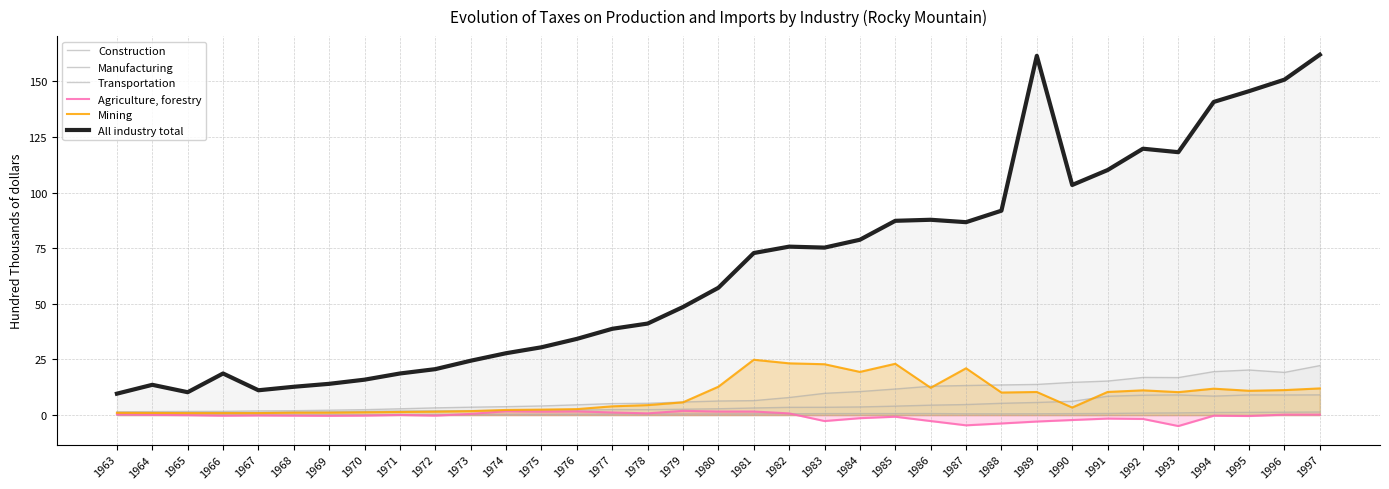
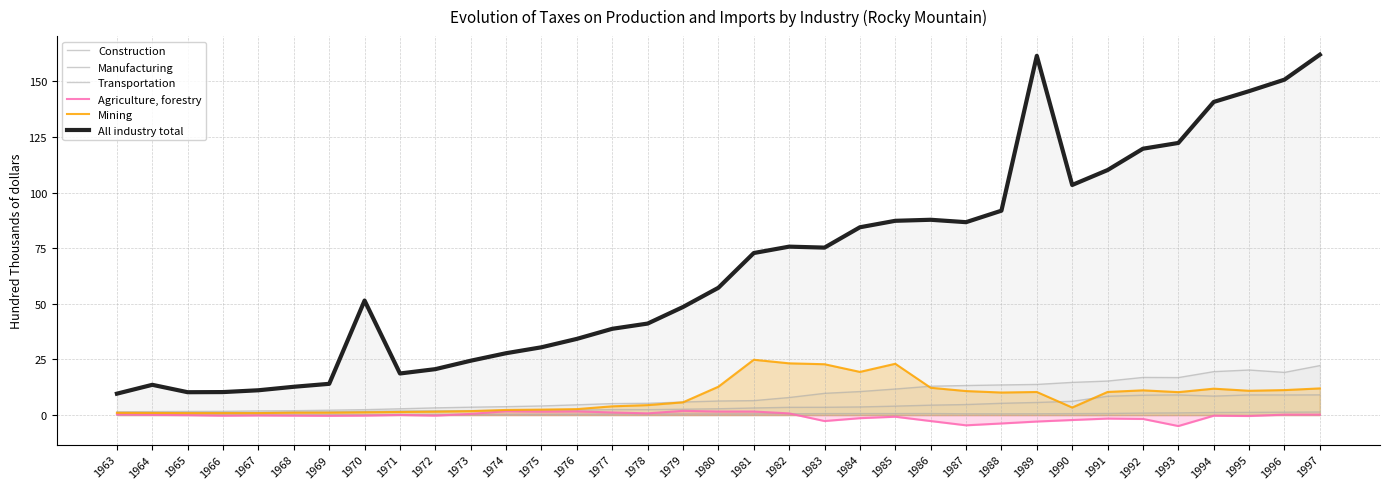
All industry total, 1966: 19 -> 10
All industry total, 1970: 16 -> 51
All industry total, 1984: 79 -> 84
Mining, 1987: 21 -> 11
All industry total, 1993: 118 -> 122
